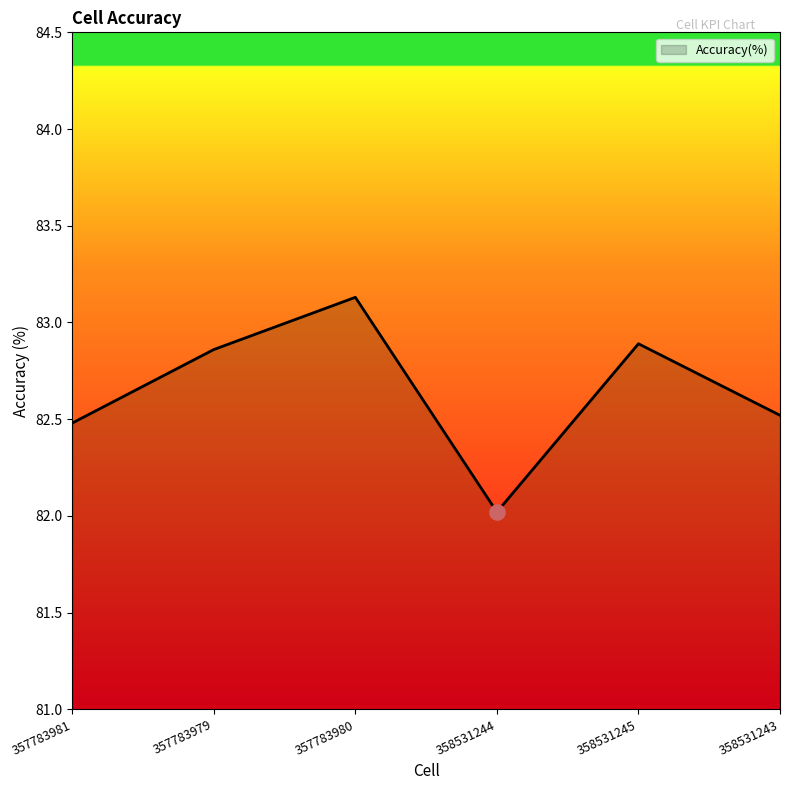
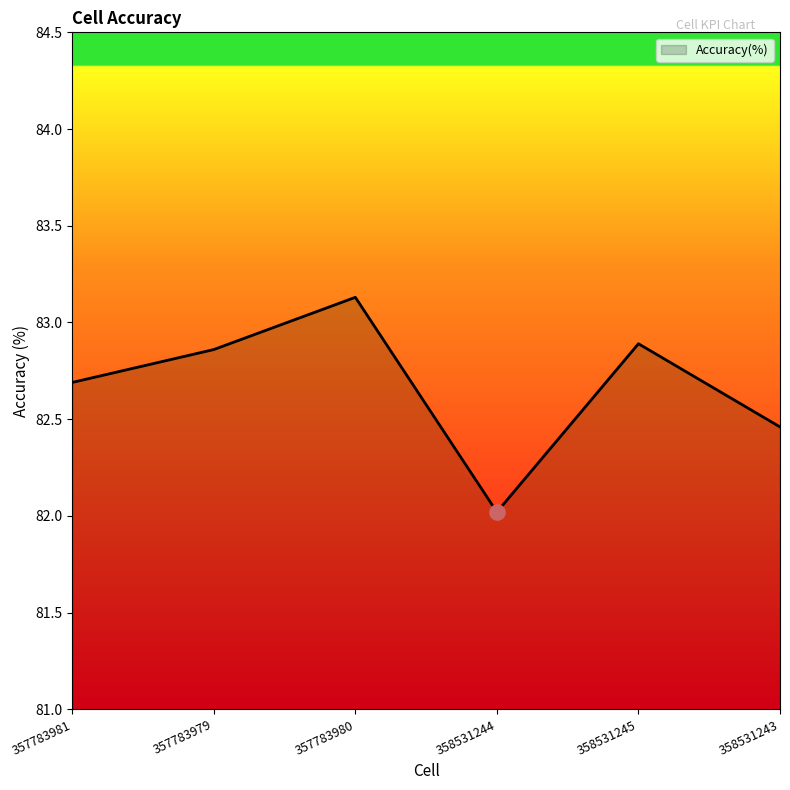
Accuracy(%), 357783981: 82.48 -> 82.69
Accuracy(%), 358531243: 82.52 -> 82.46
